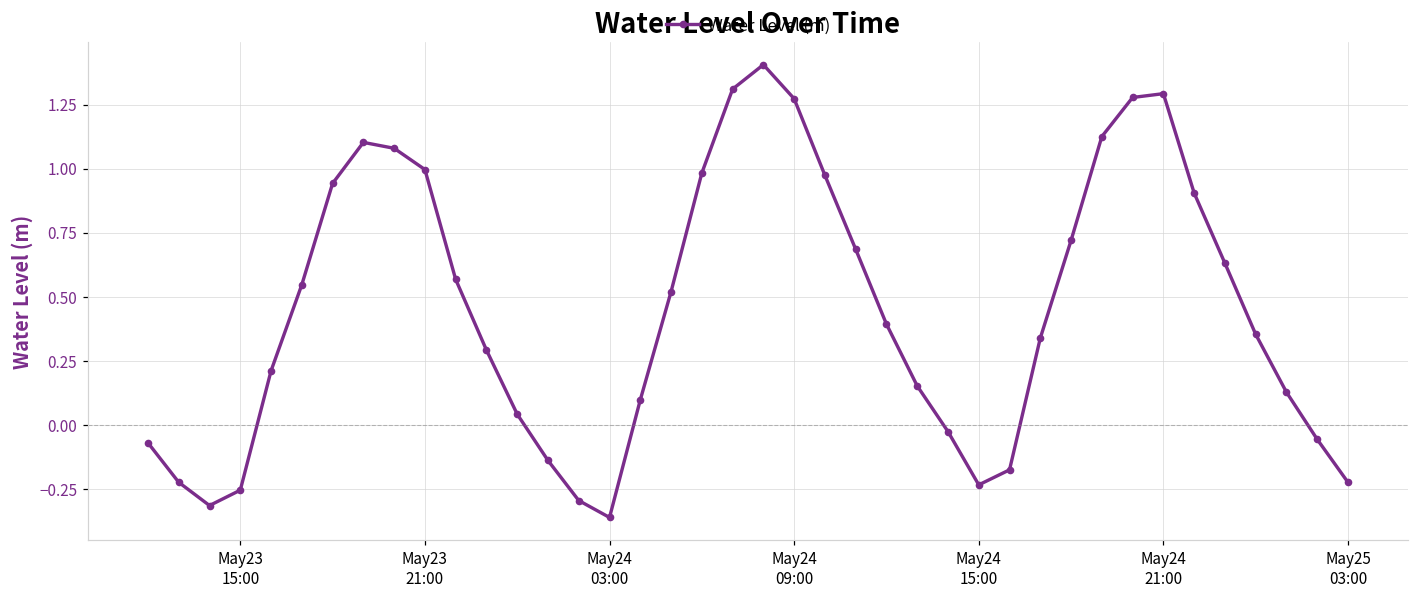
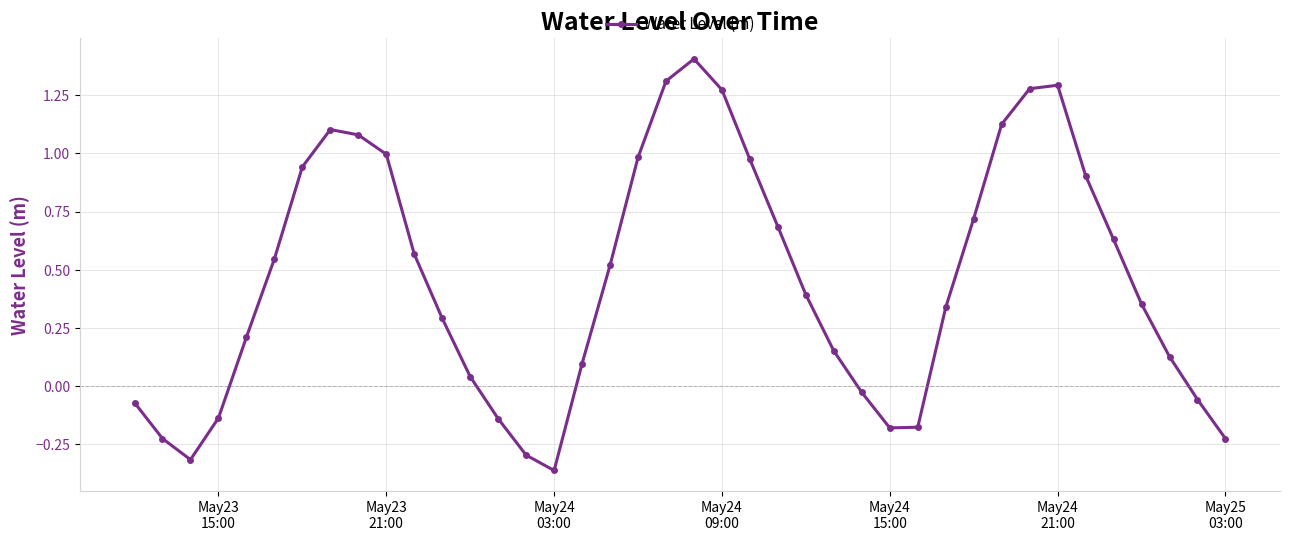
May23 15:00: -0.26 -> -0.14
May24 15:00: -0.23 -> -0.18
